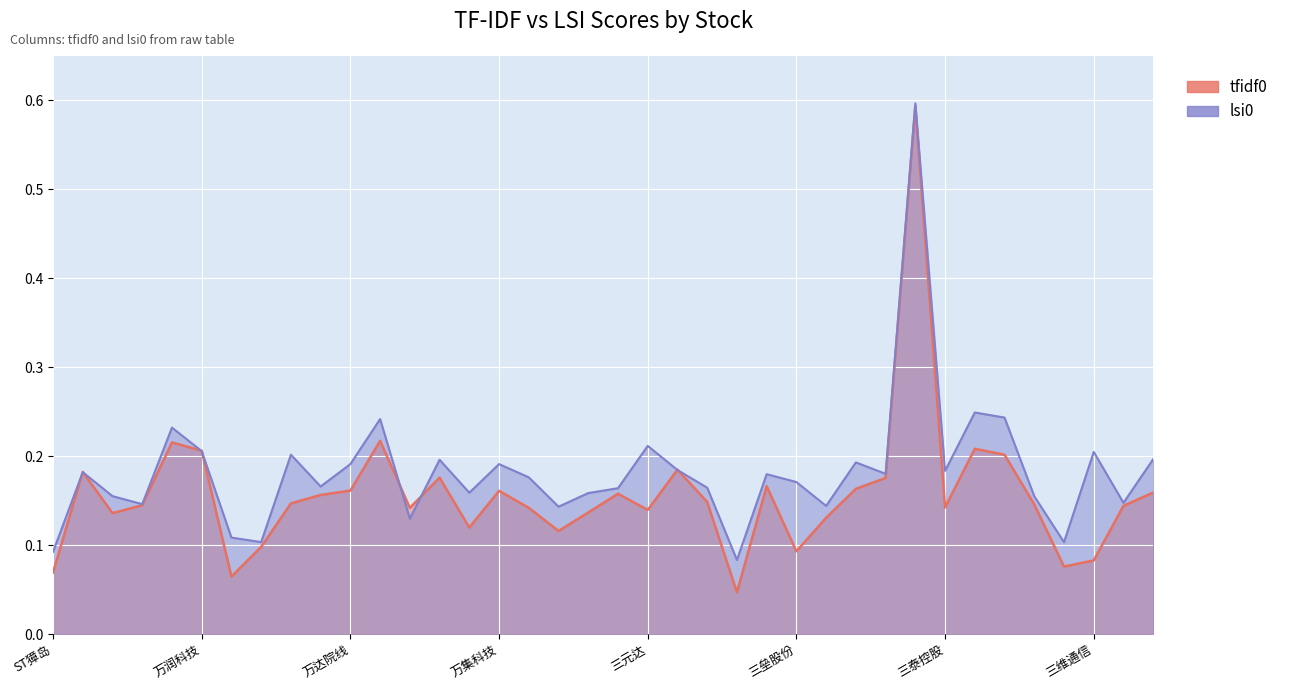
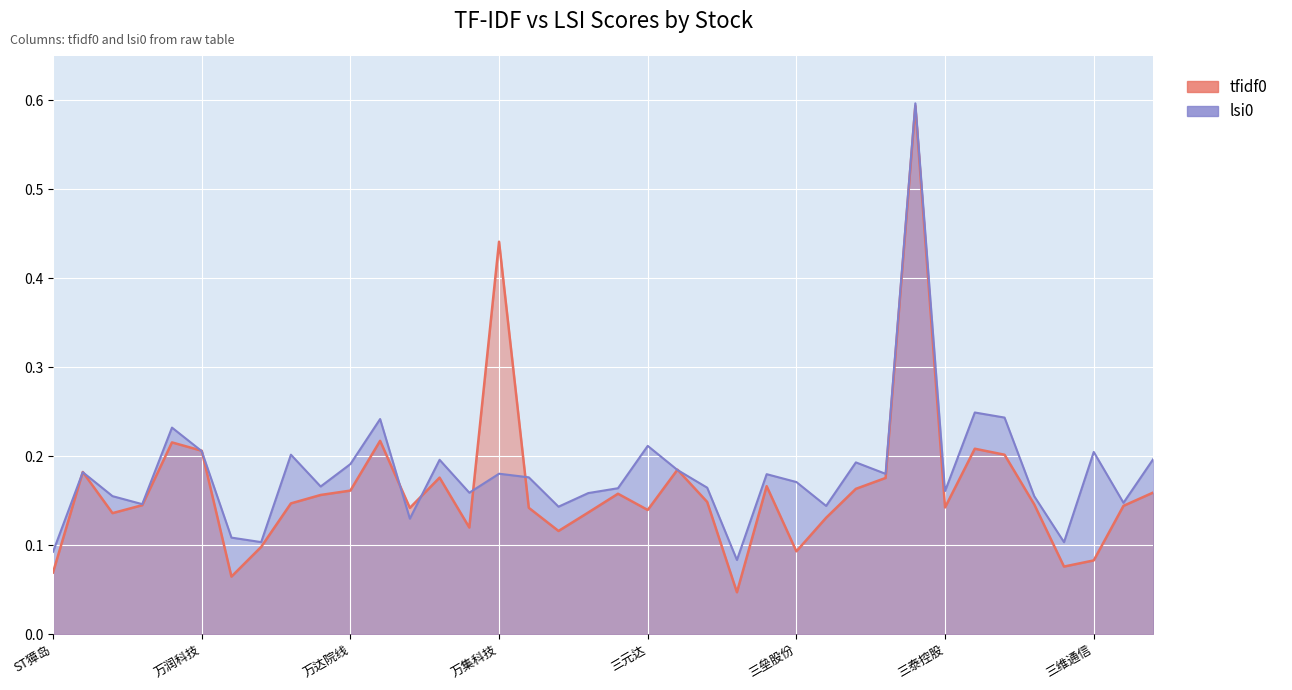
tfidf0, 万集科技: 0.16 -> 0.44
lsi0, 万集科技: 0.19 -> 0.18
lsi0, 三泰控股: 0.18 -> 0.16
